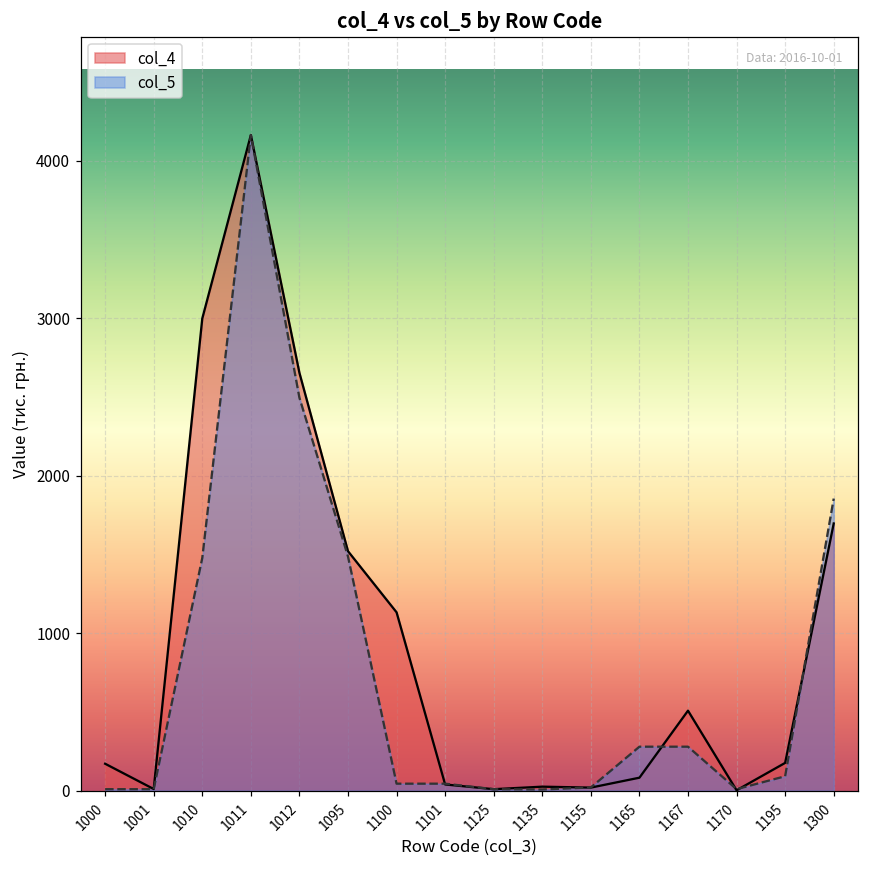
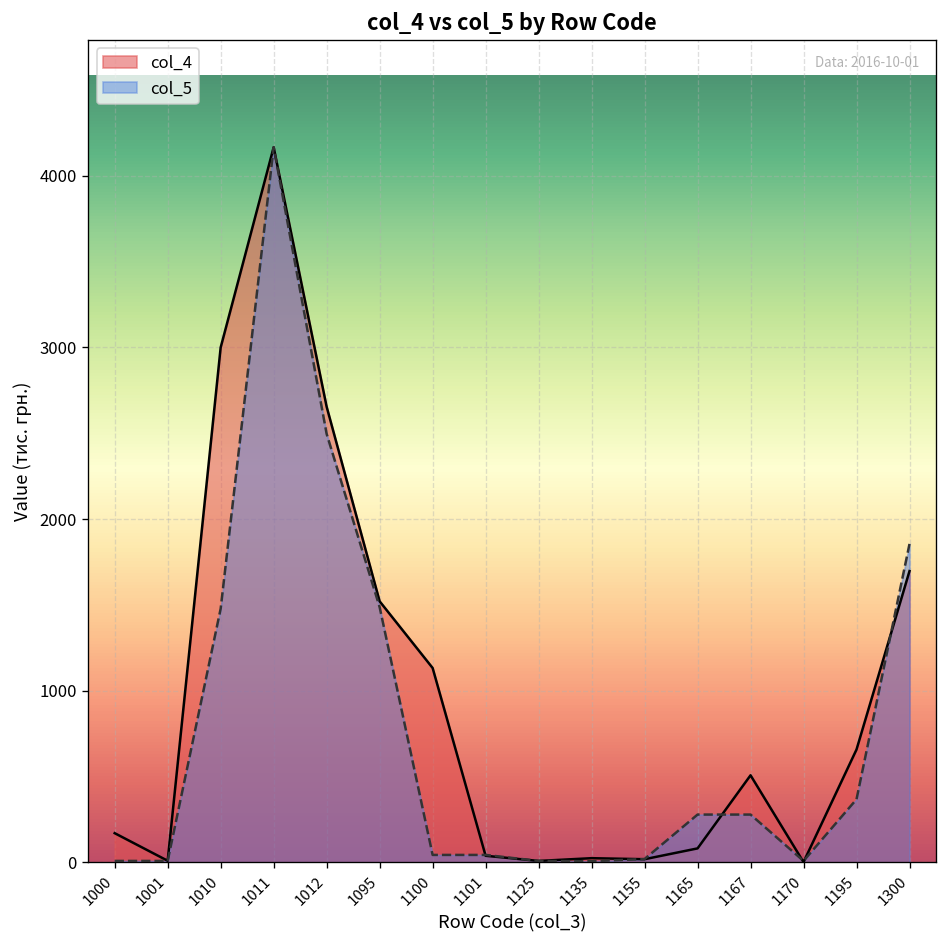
col_4, 1195: 180 -> 660
col_5, 1195: 90 -> 370
